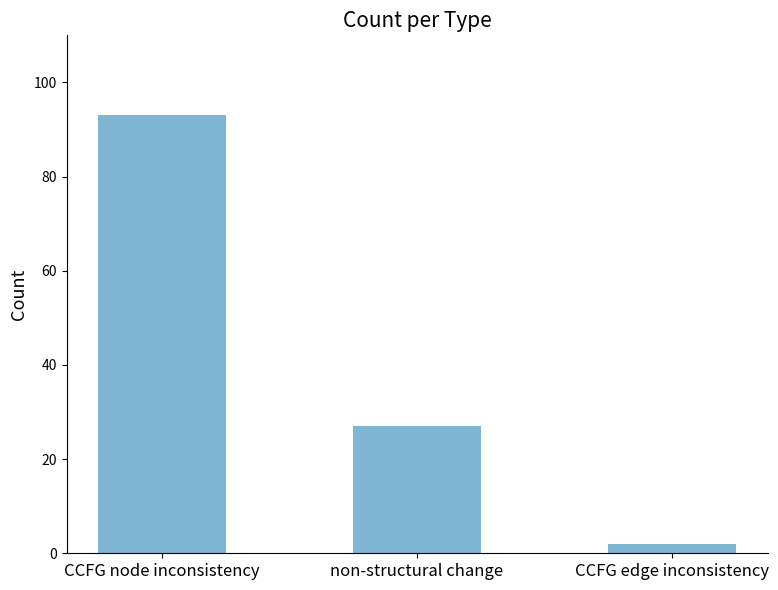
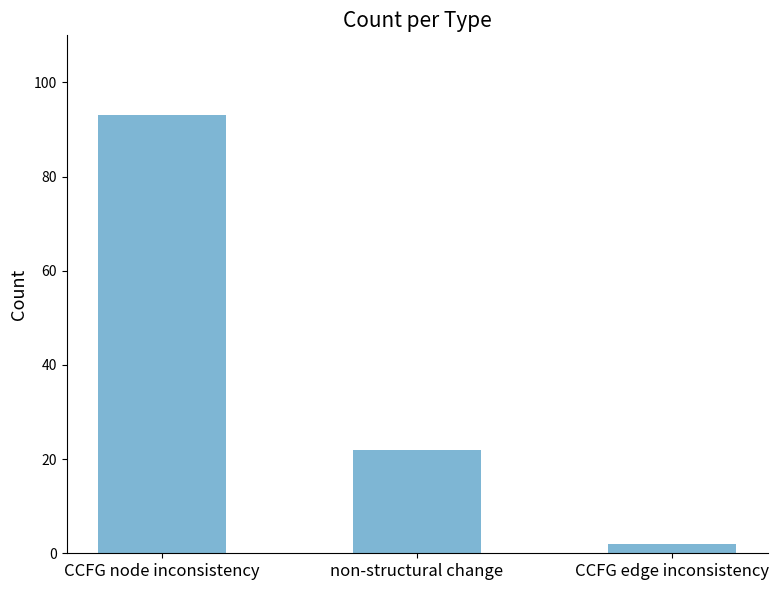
non-structural change: 27 -> 22
